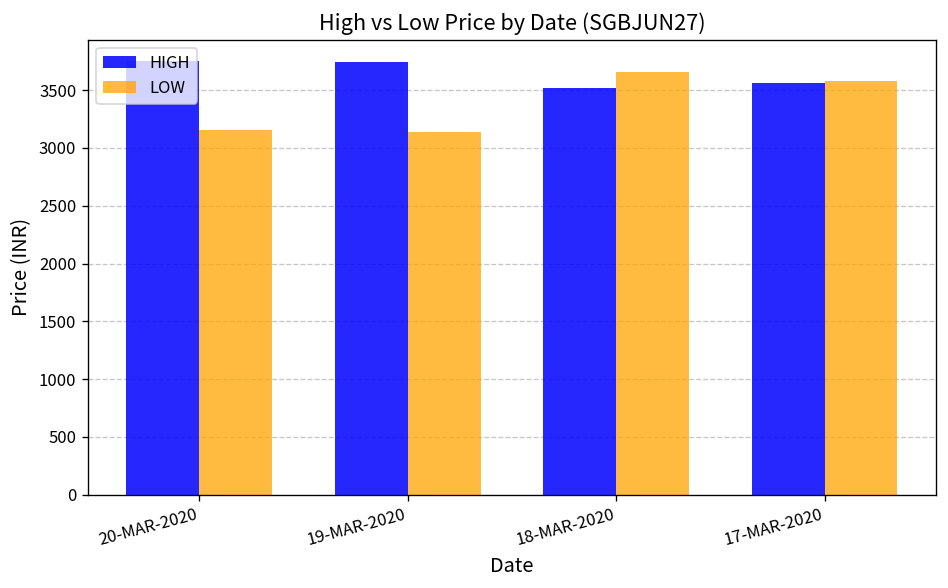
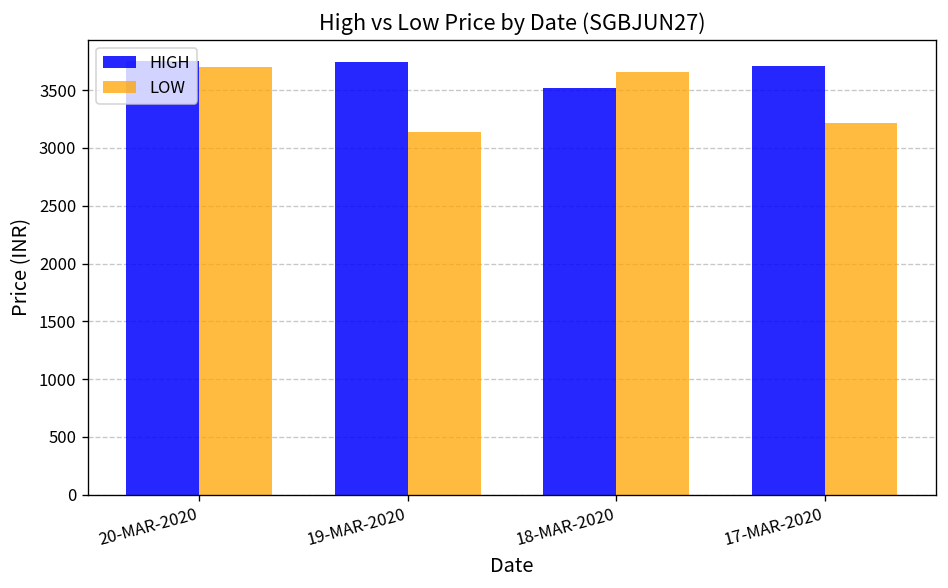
LOW, 20-MAR-2020: 3200 -> 3700
HIGH, 17-MAR-2020: 3600 -> 3700
LOW, 17-MAR-2020: 3600 -> 3200
